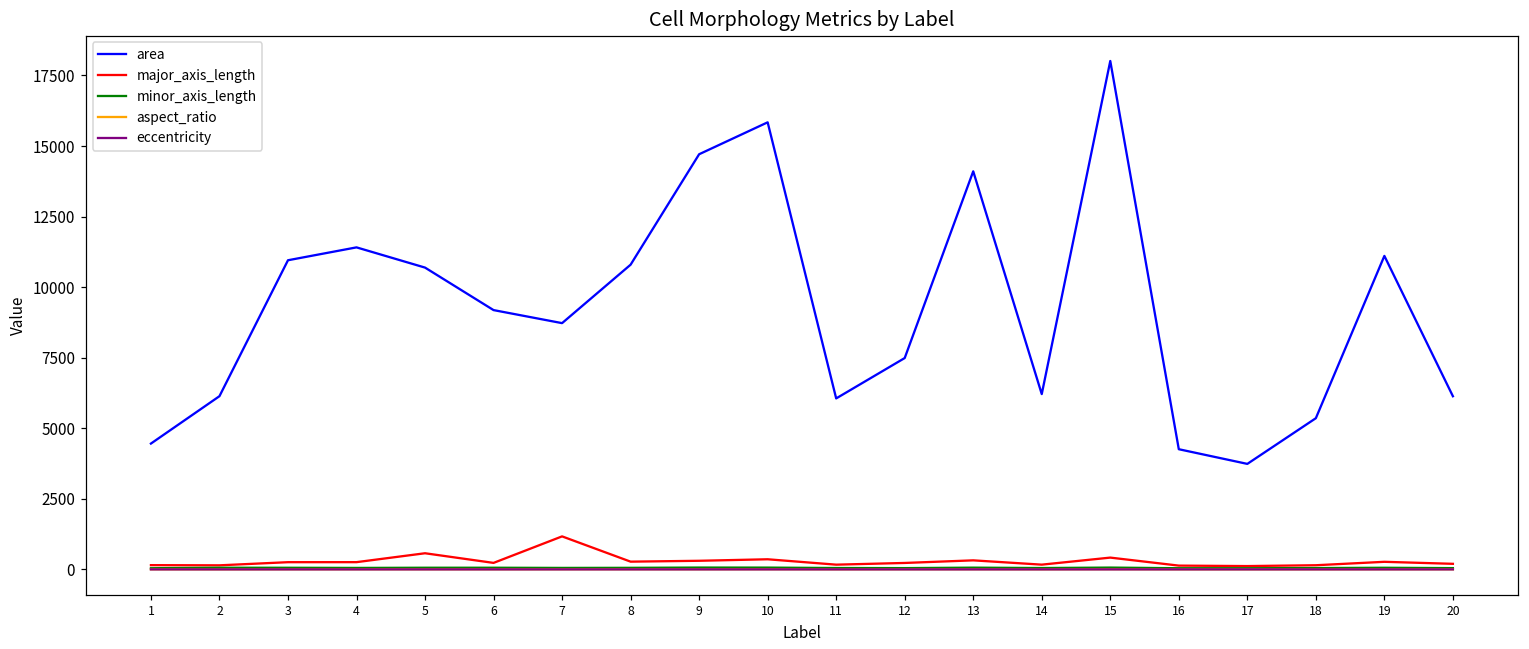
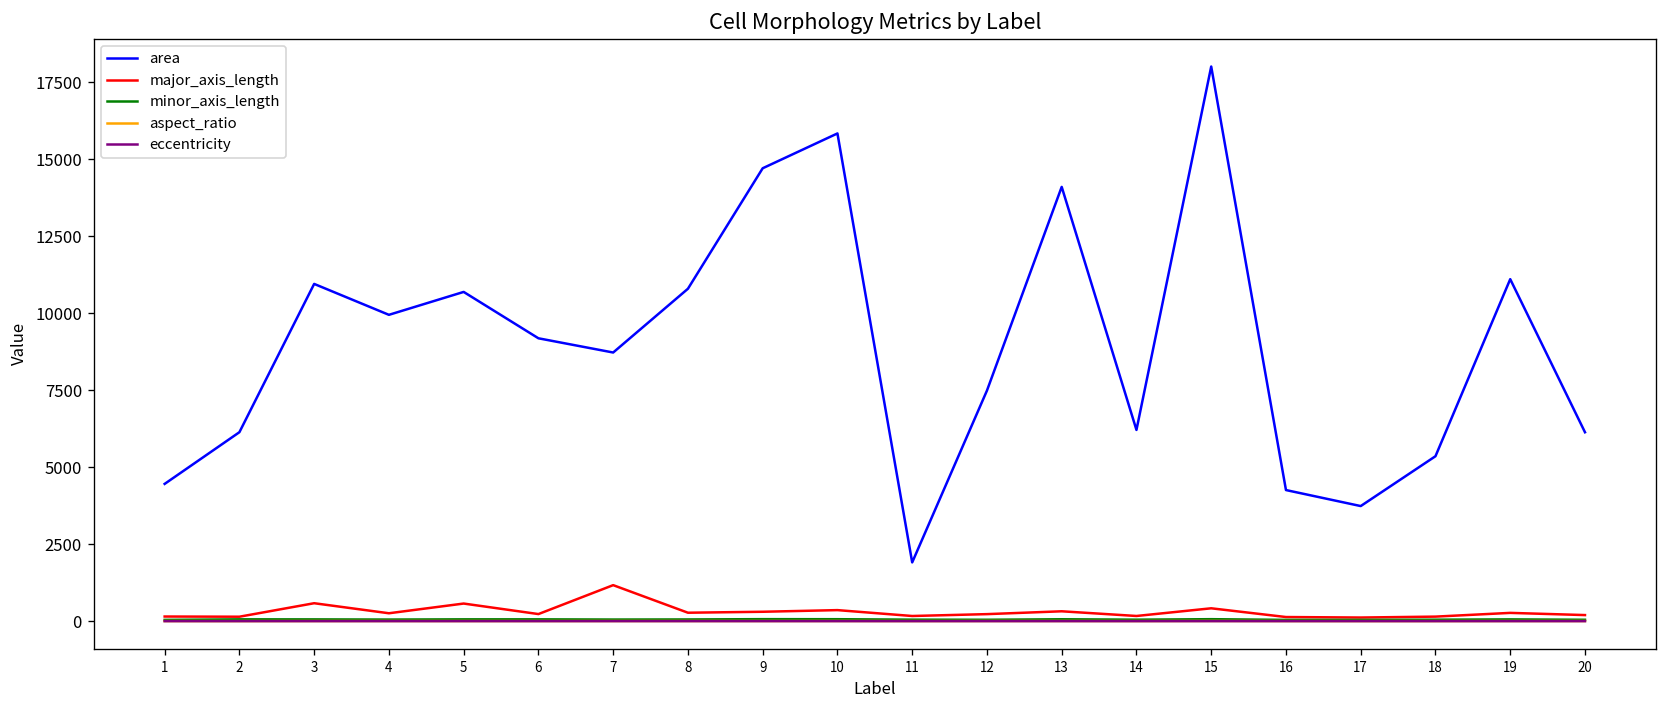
major_axis_length, 3: 300 -> 600
area, 4: 11400 -> 9900
area, 11: 6100 -> 1900
